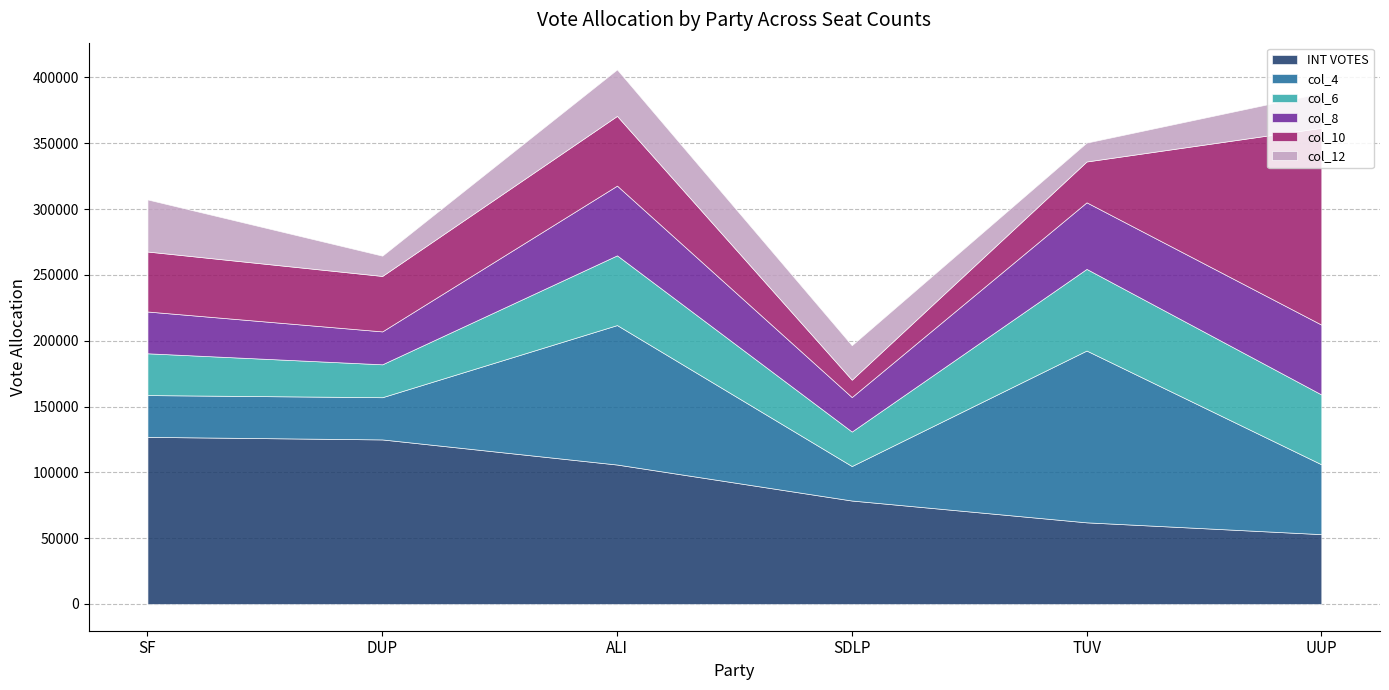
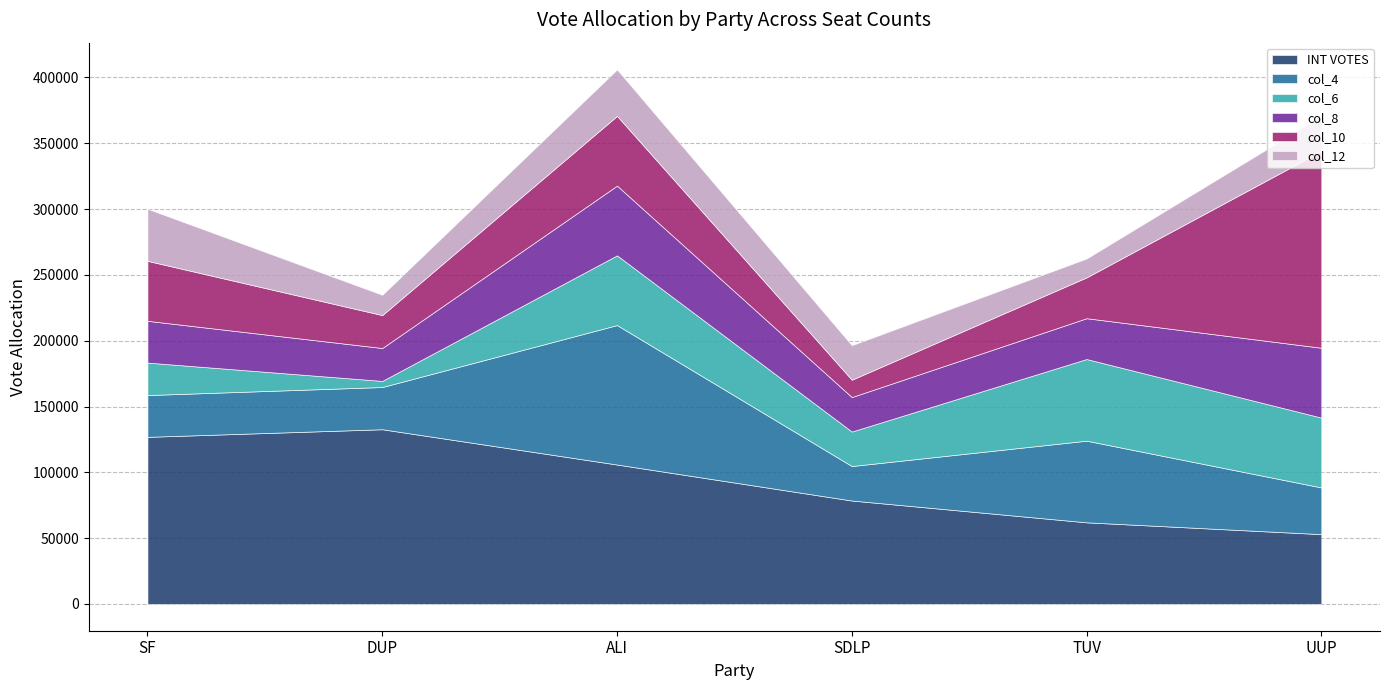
col_6, SF: 32000 -> 25000
INT VOTES, DUP: 125000 -> 133000
col_6, DUP: 25000 -> 5000
col_10, DUP: 42000 -> 25000
col_4, TUV: 130000 -> 62000
col_8, TUV: 51000 -> 31000
col_4, UUP: 53000 -> 35000
